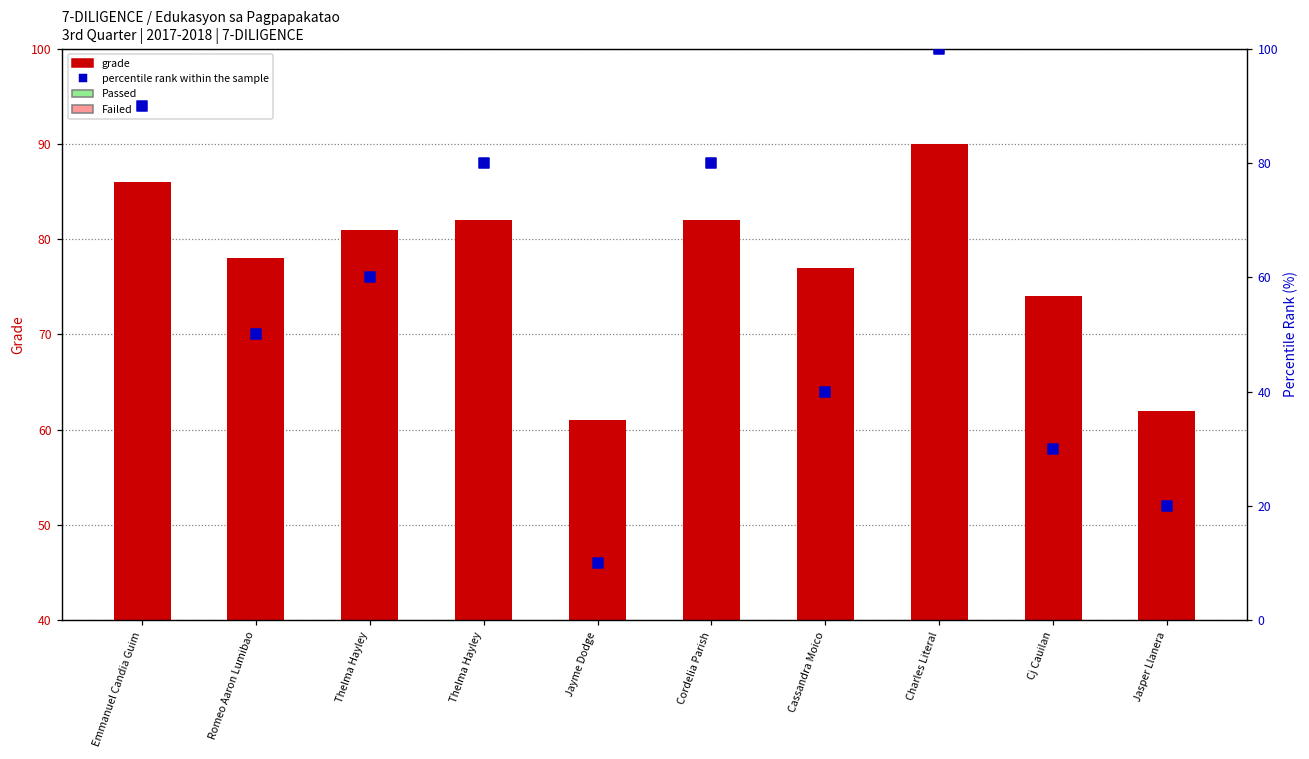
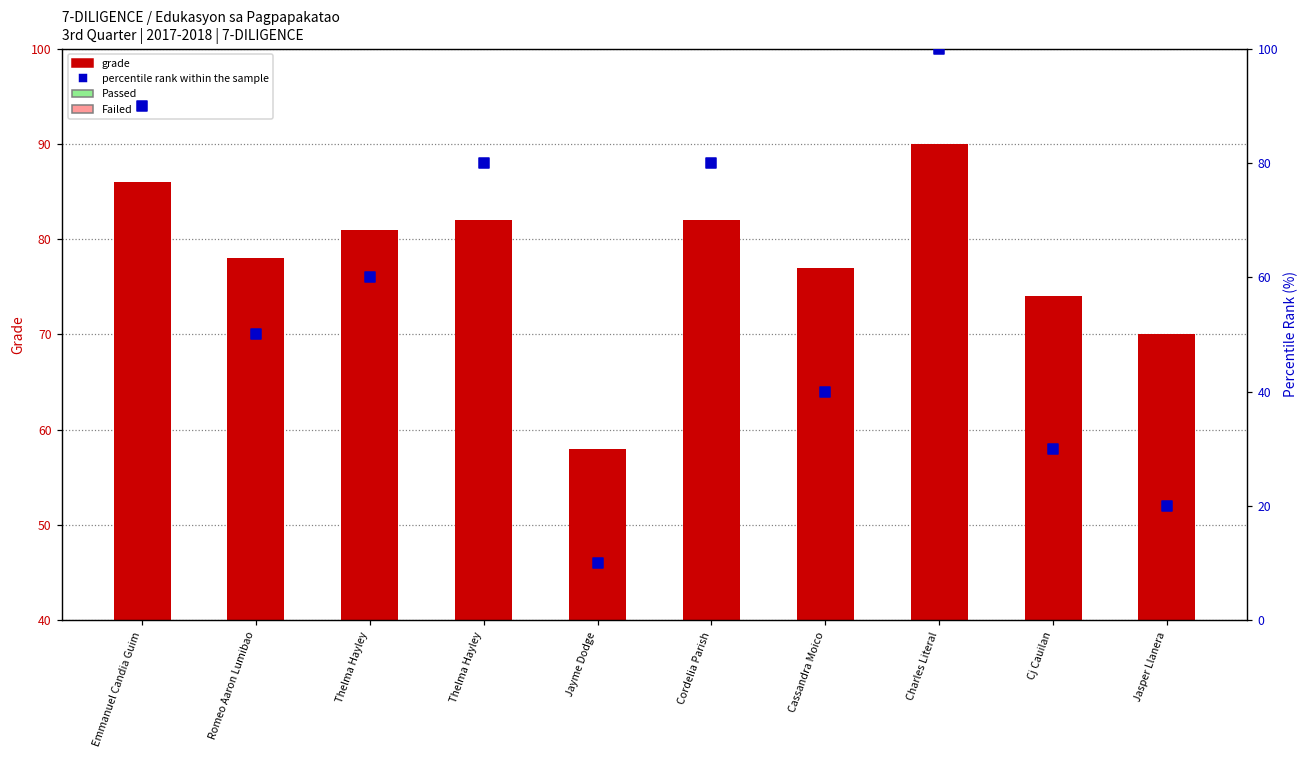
grade, Jayme Dodge: 61 -> 58
grade, Jasper Llanera: 62 -> 70
